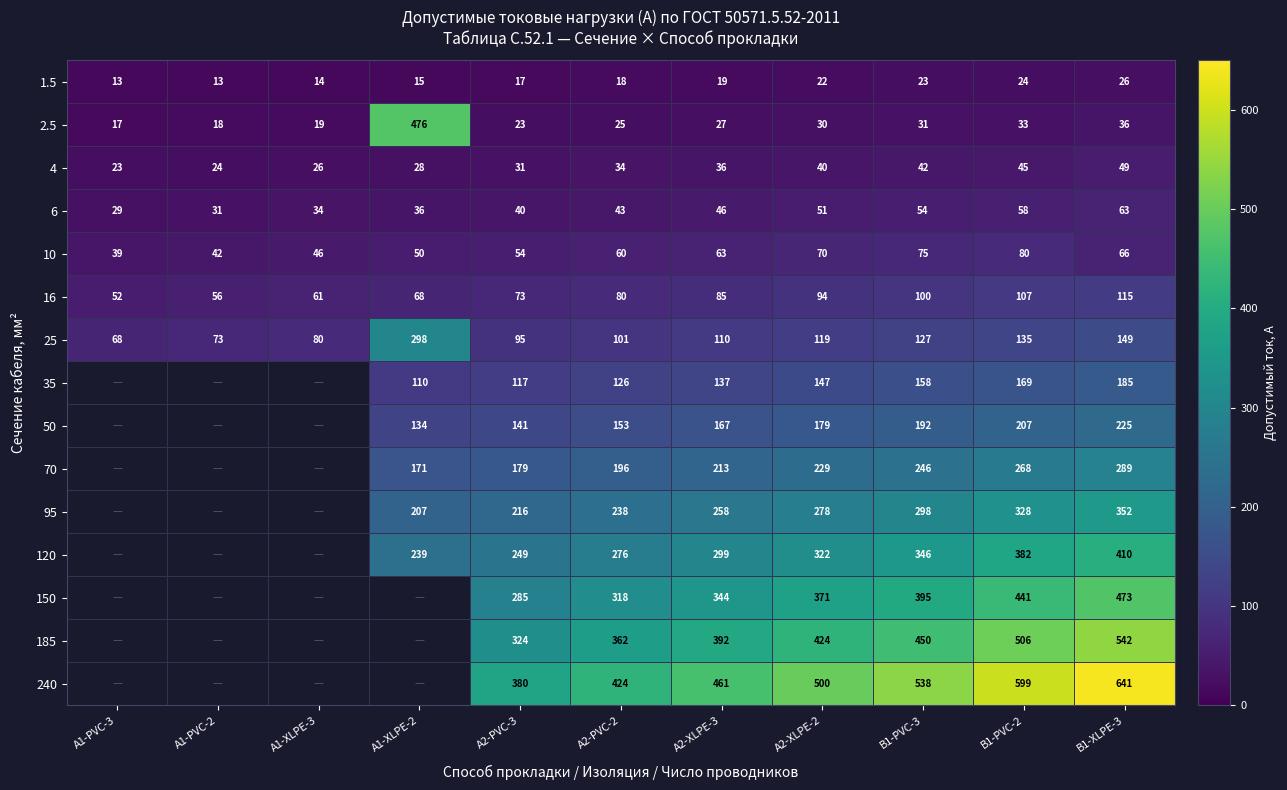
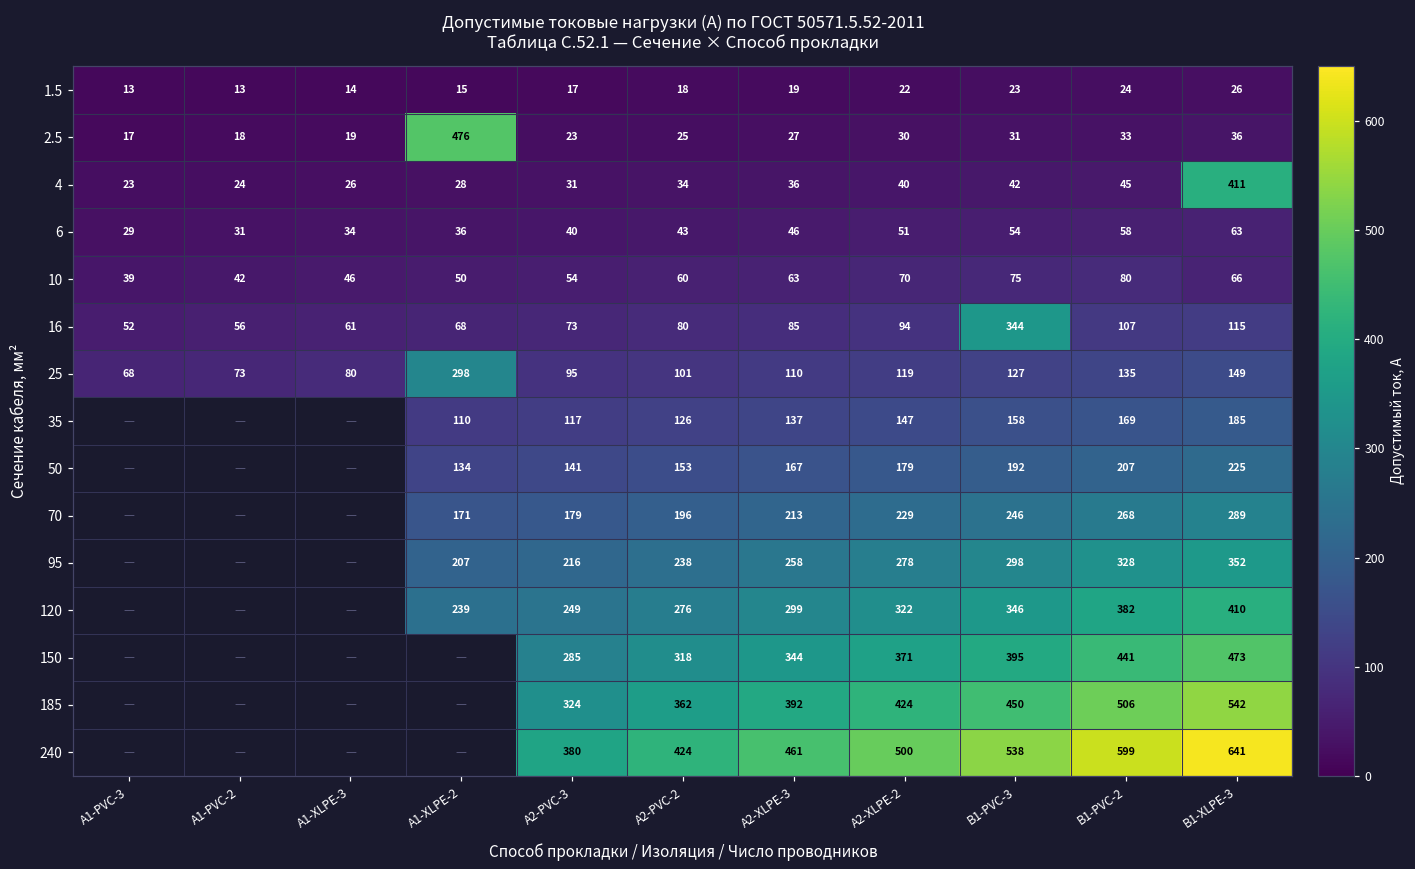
4, В1-XLPE-3: 49 -> 411
16, В1-PVC-3: 100 -> 344
